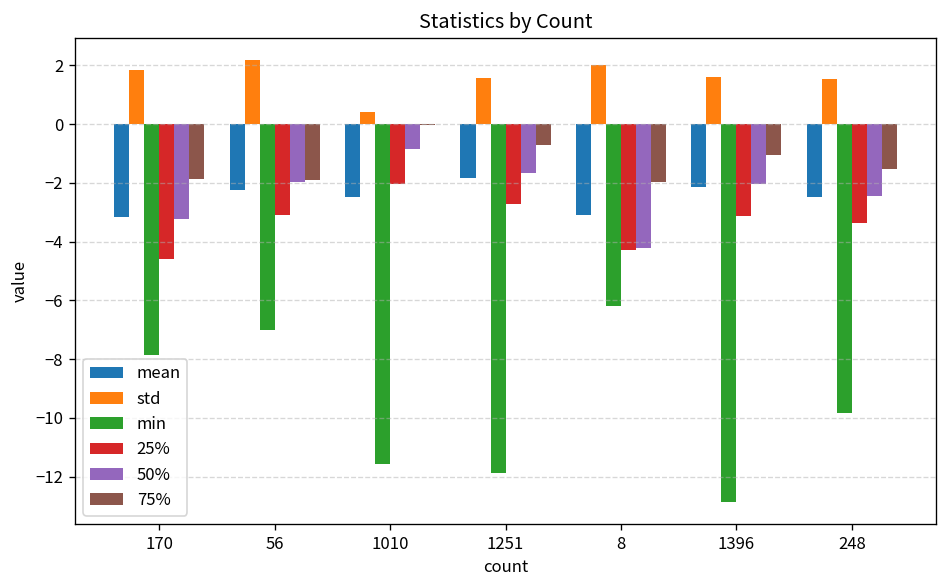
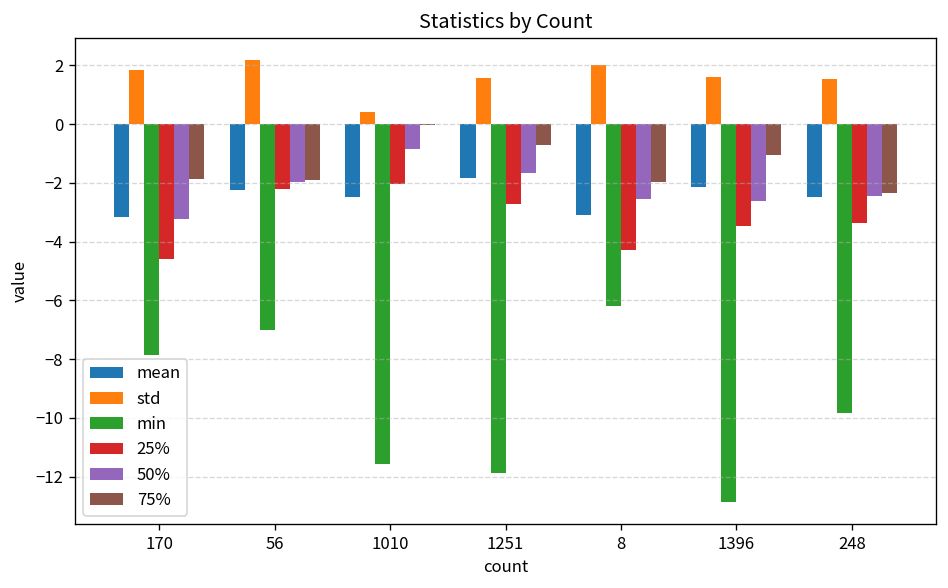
25%, 56: -3.1 -> -2.2
50%, 8: -4.2 -> -2.5
25%, 1396: -3.1 -> -3.5
50%, 1396: -2.0 -> -2.6
75%, 248: -1.5 -> -2.3
